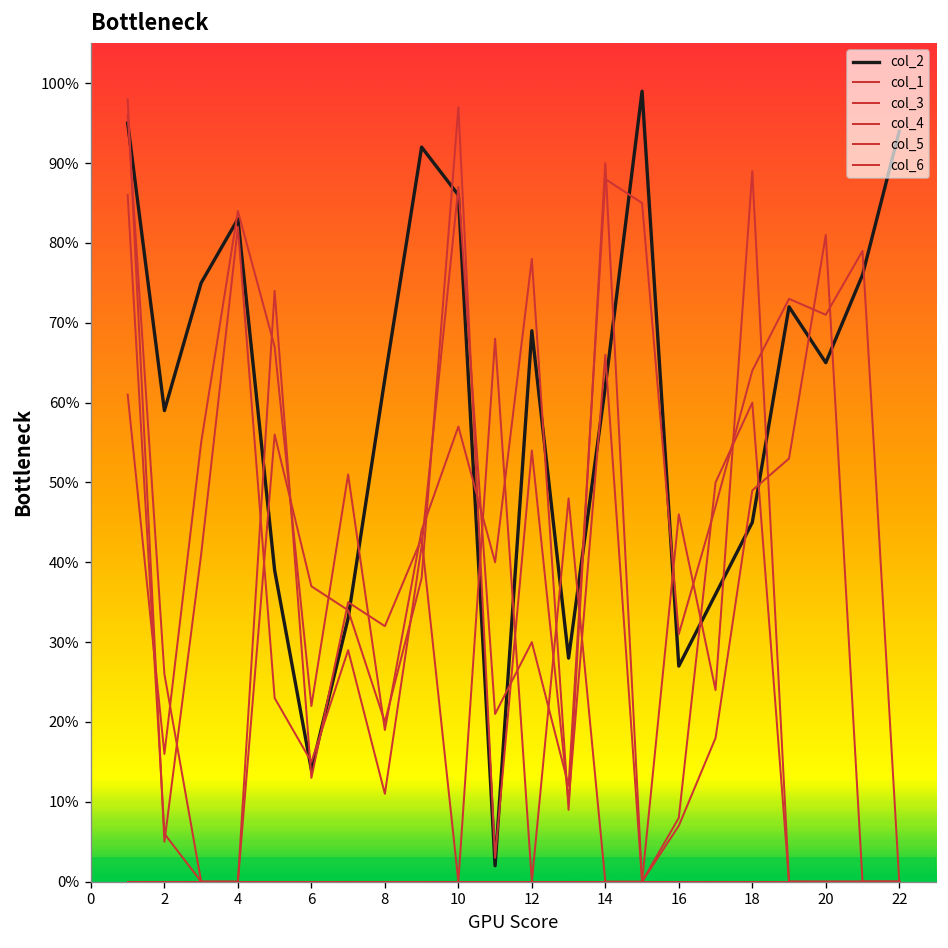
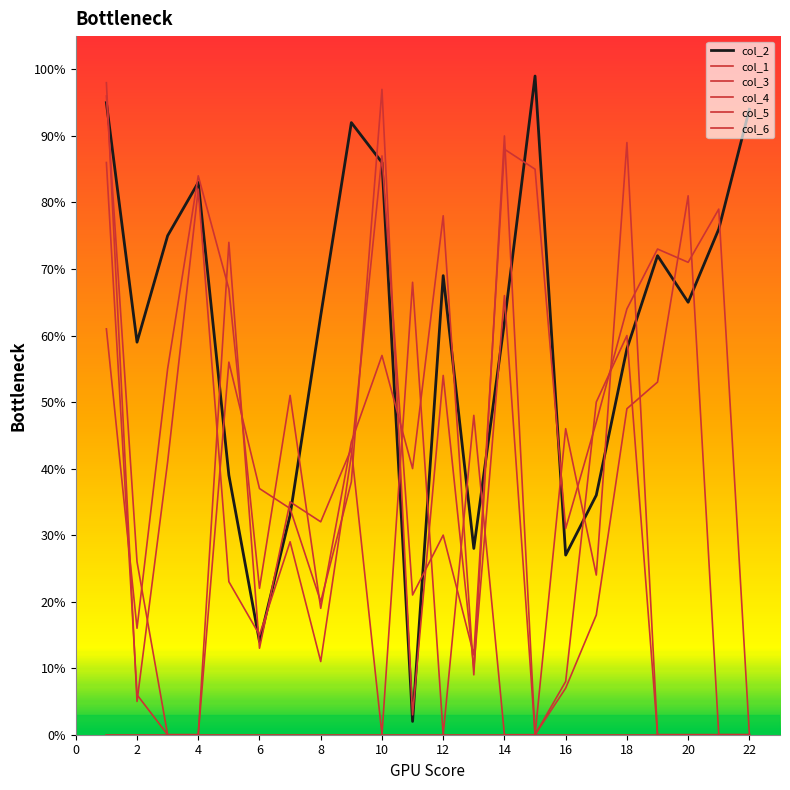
col_2, 18: 45% -> 58%
